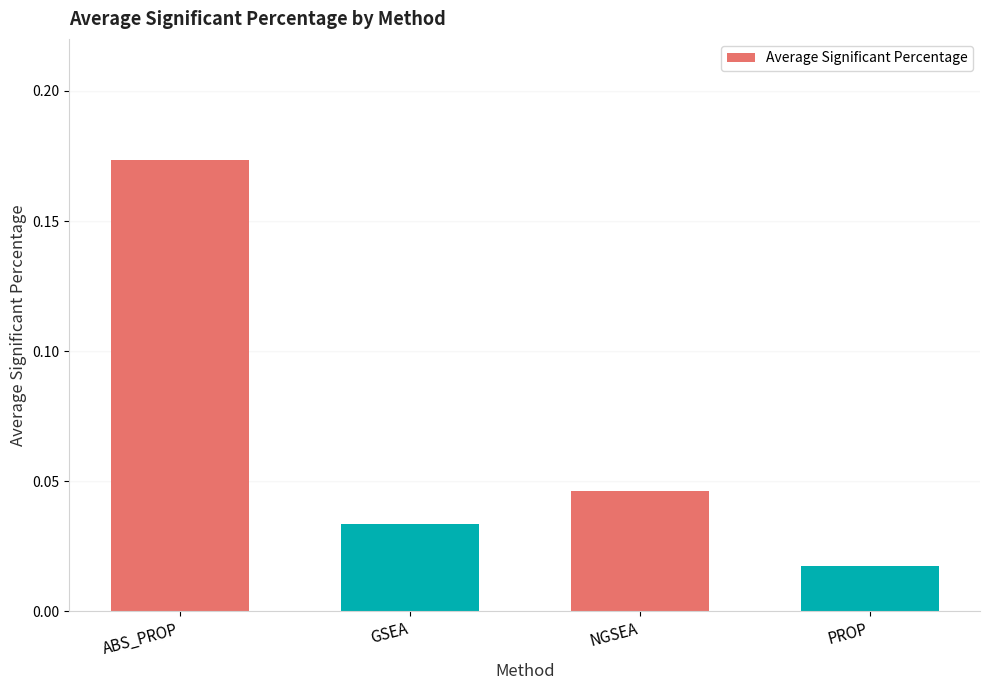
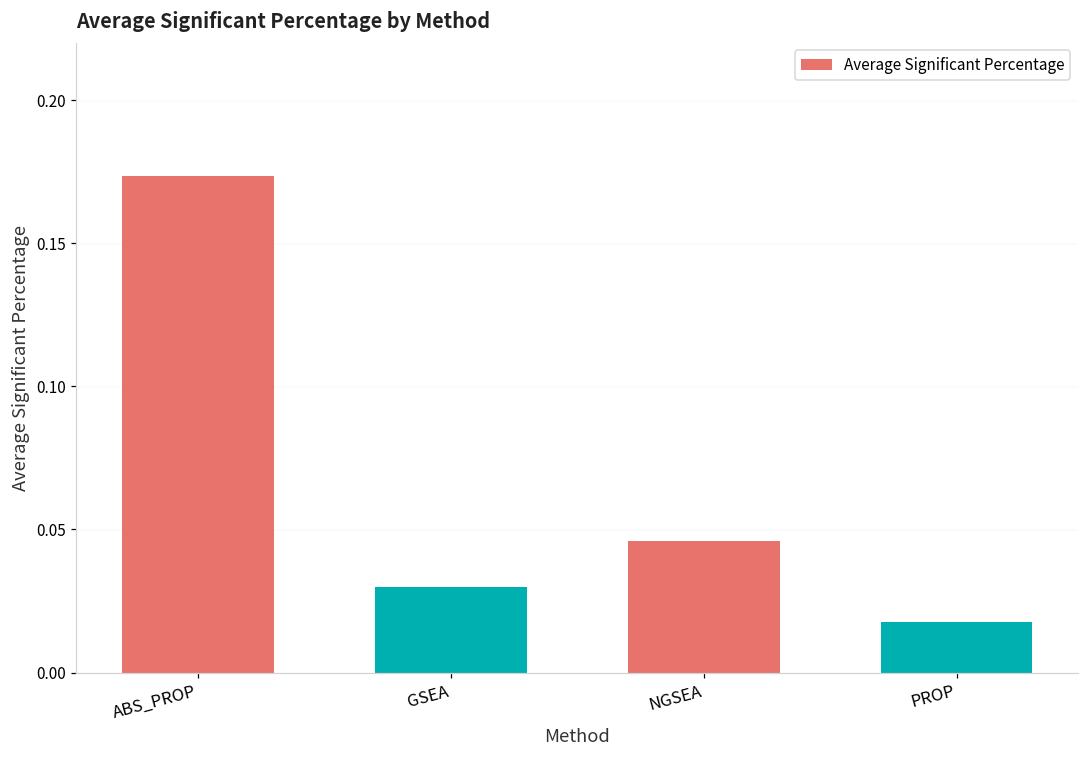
GSEA: 0.034 -> 0.030
